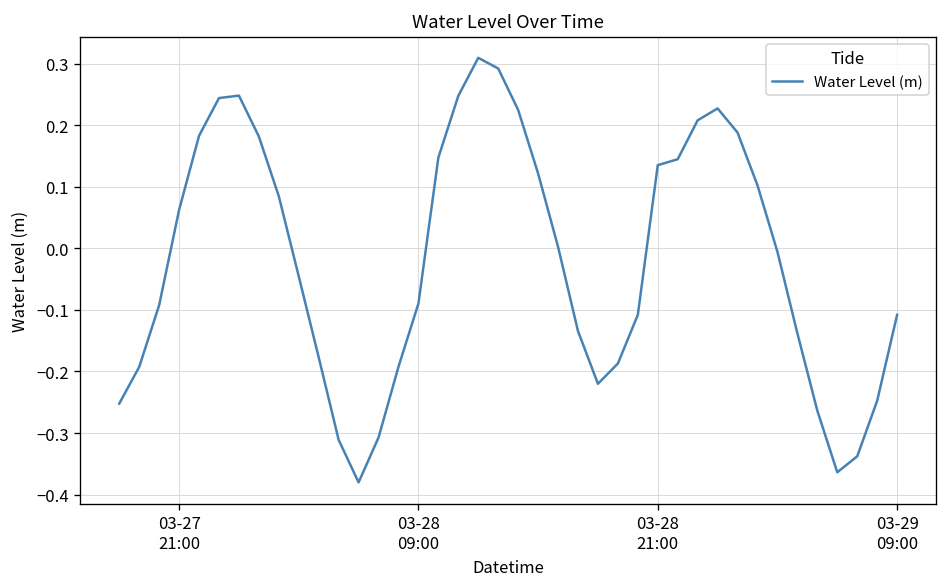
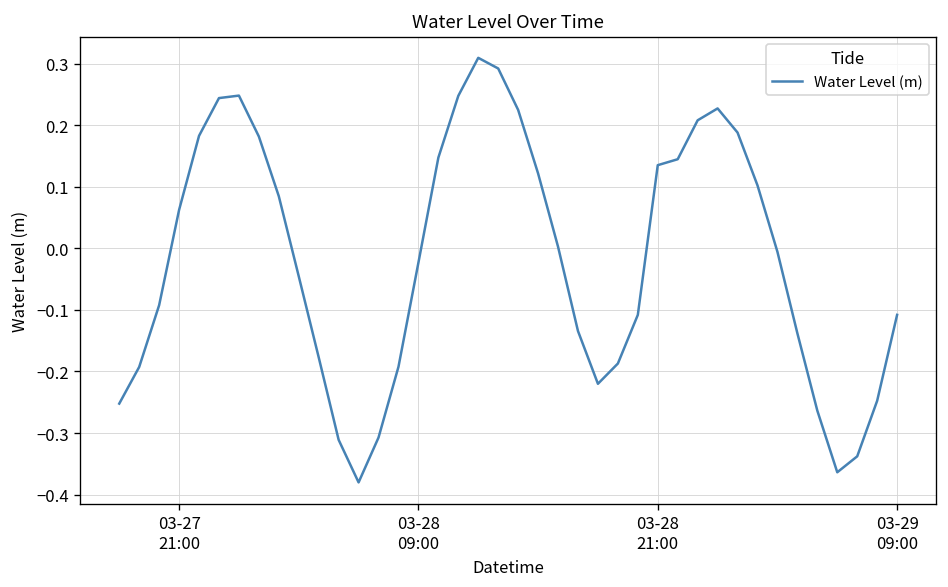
03-28 09:00: -0.09 -> -0.02
